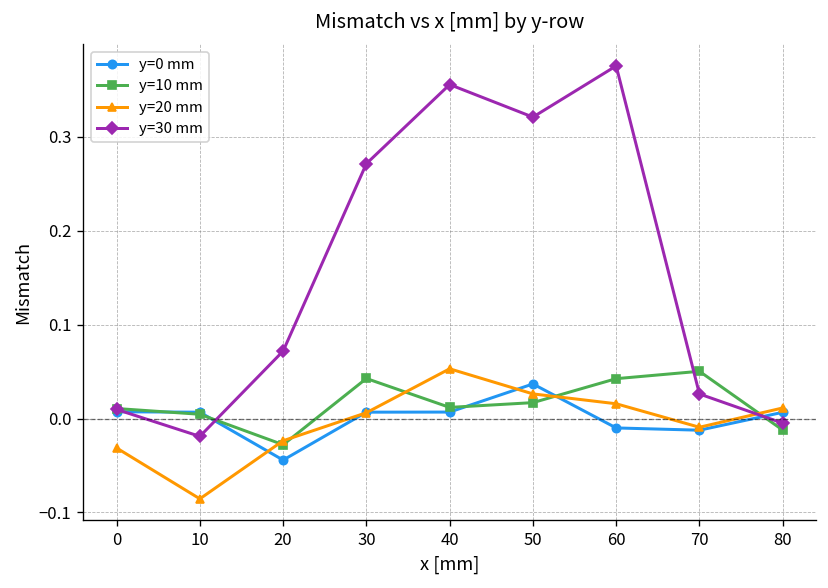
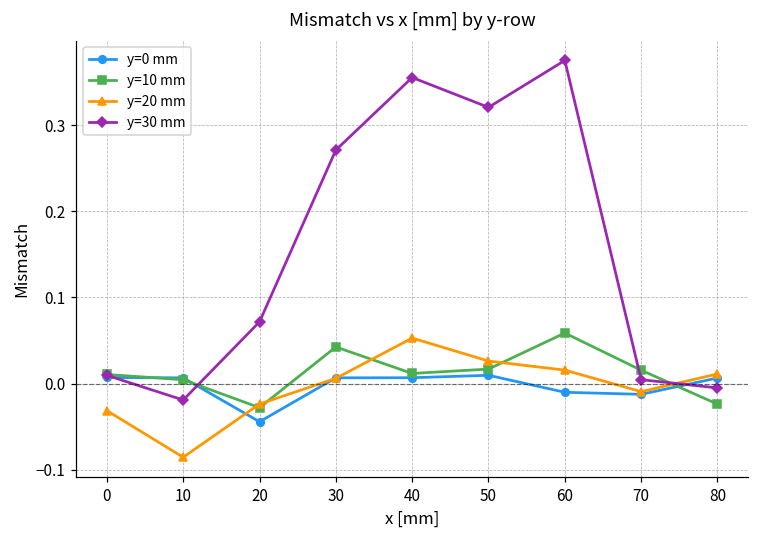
y=0 mm, 50: 0.04 -> 0.01
y=10 mm, 60: 0.04 -> 0.06
y=10 mm, 70: 0.05 -> 0.02
y=30 mm, 70: 0.03 -> 0.00
y=10 mm, 80: -0.01 -> -0.02
